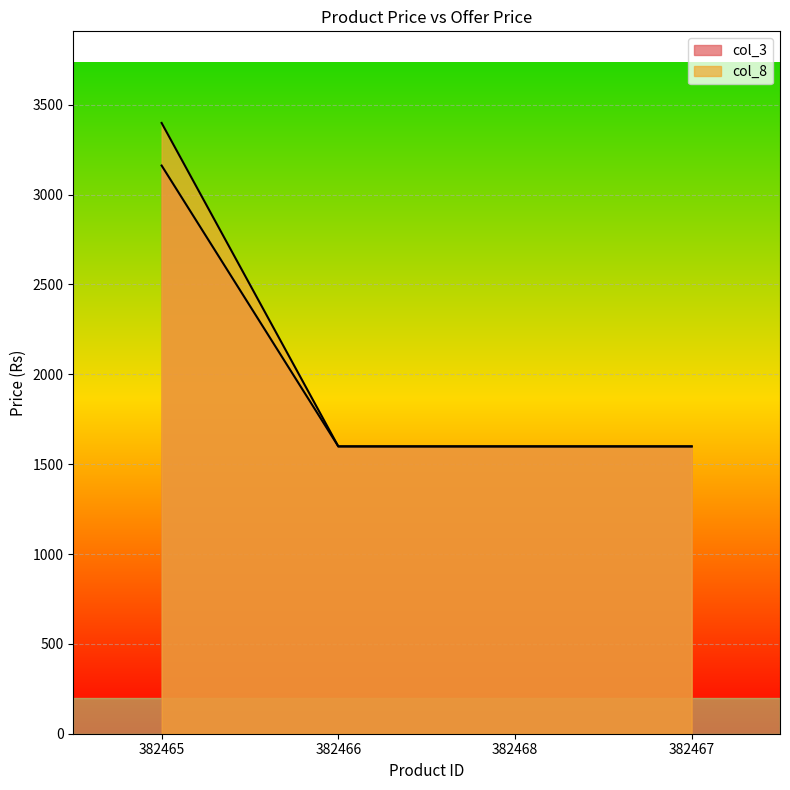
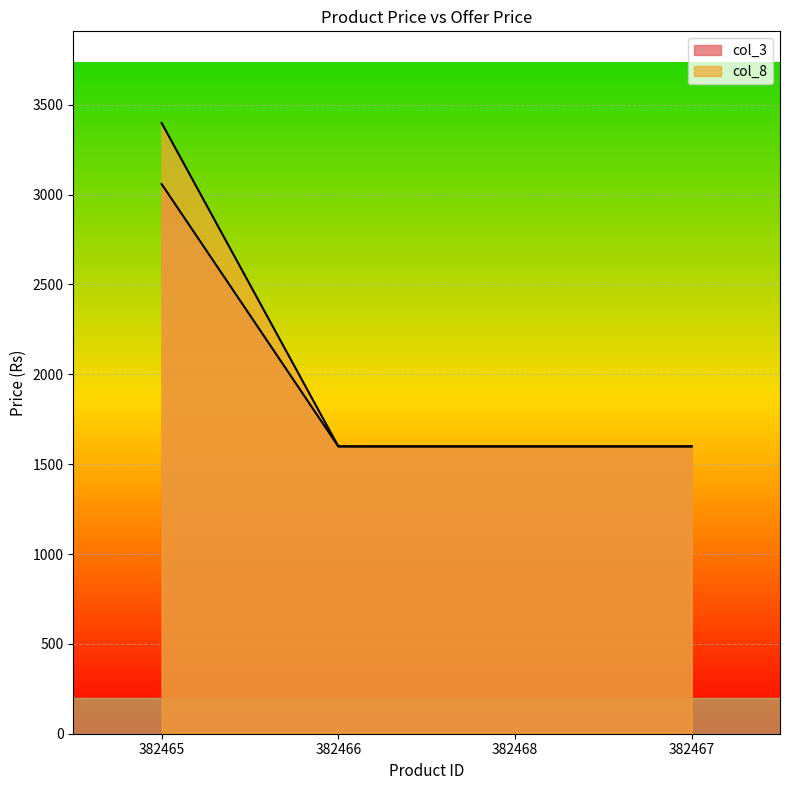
col_3, 382465: 3160 -> 3060
